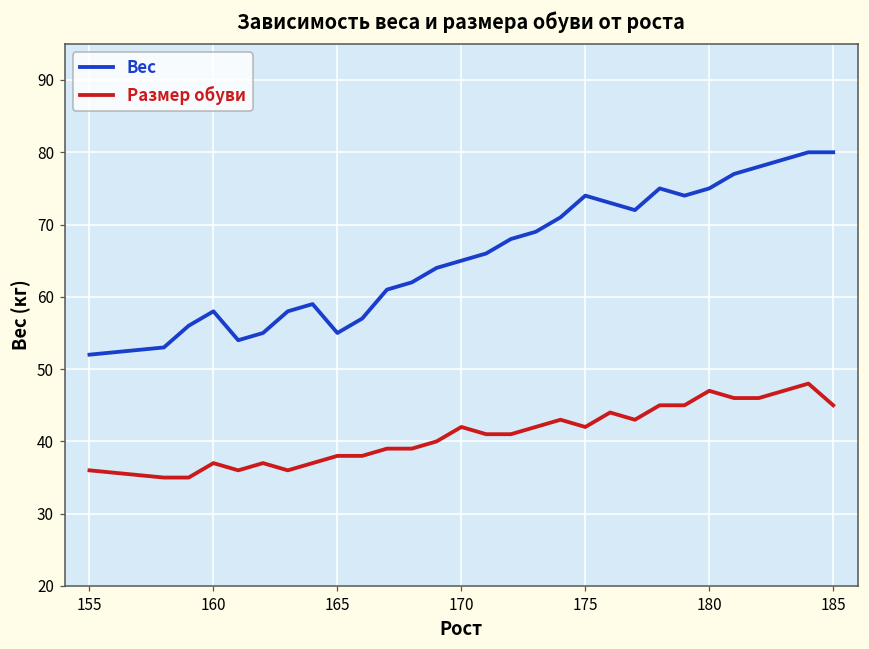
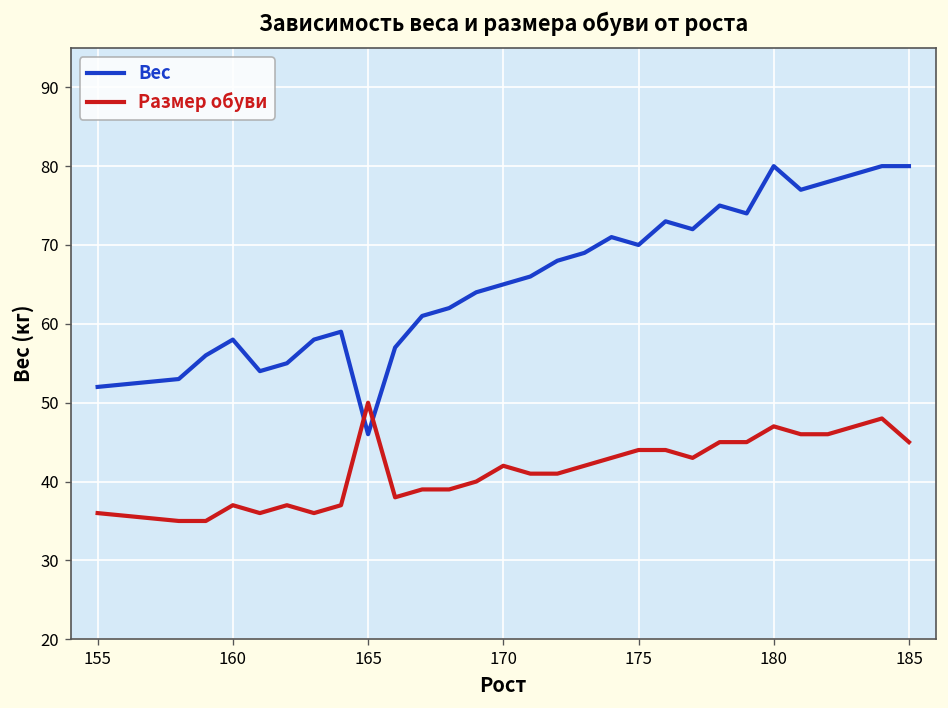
Вес, 165: 55 -> 46
Размер обуви, 165: 38 -> 50
Вес, 175: 74 -> 70
Размер обуви, 175: 42 -> 44
Вес, 180: 75 -> 80
